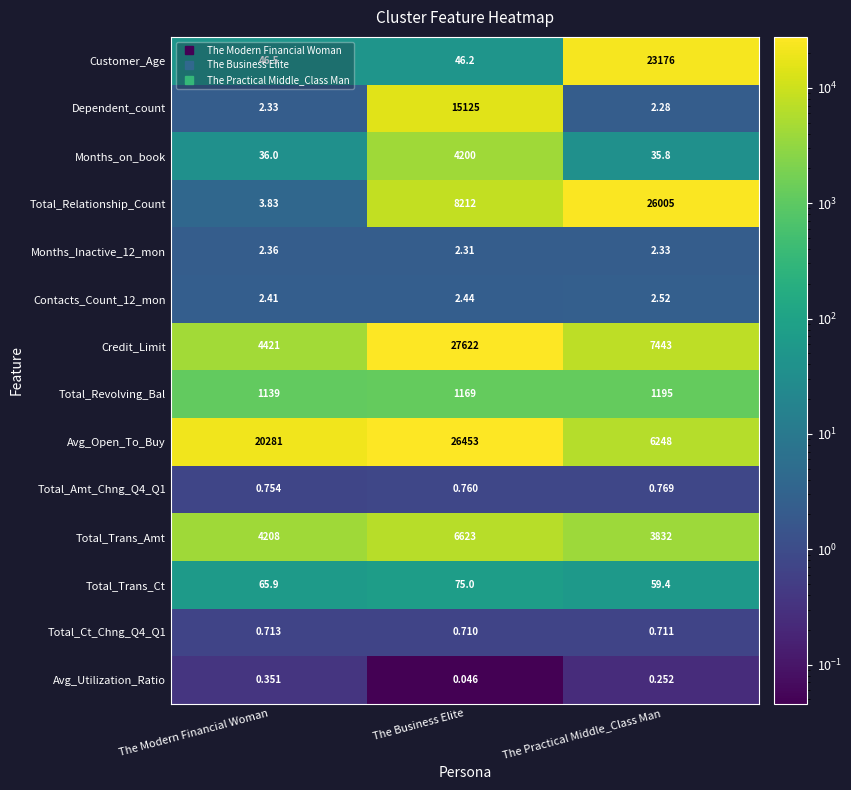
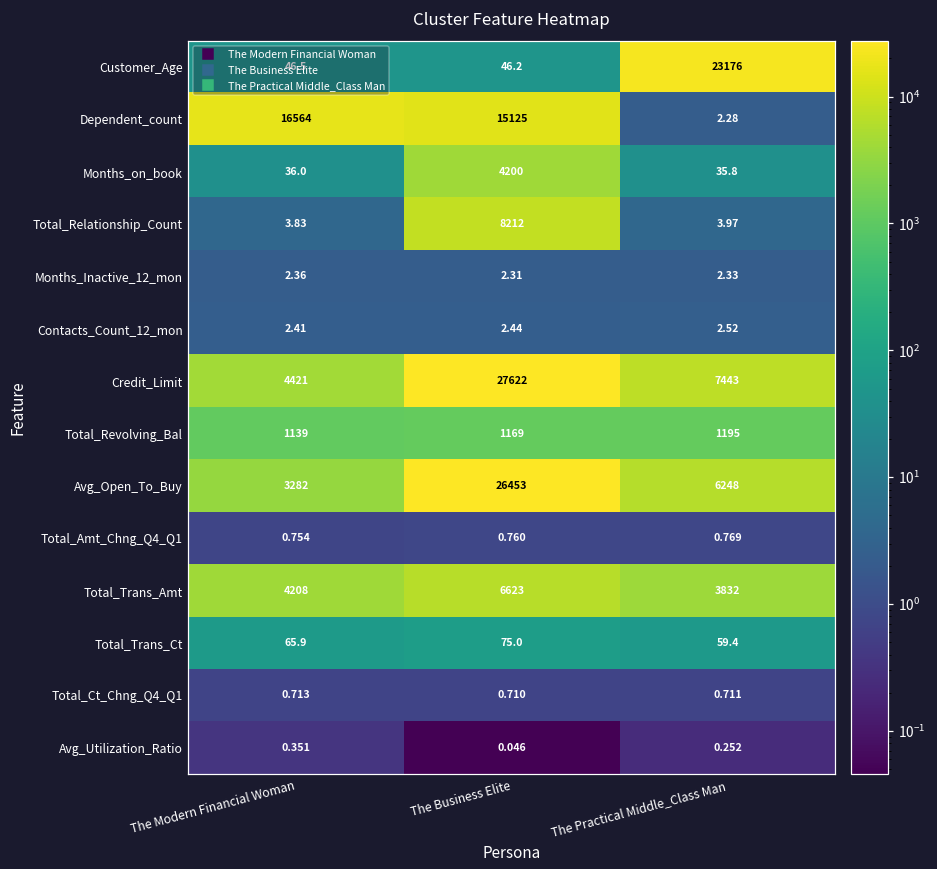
Dependent_count, The Modern Financial Woman: 2.33 -> 16564
Total_Relationship_Count, The Practical Middle_Class Man: 26005 -> 3.97
Avg_Open_To_Buy, The Modern Financial Woman: 20281 -> 3282
